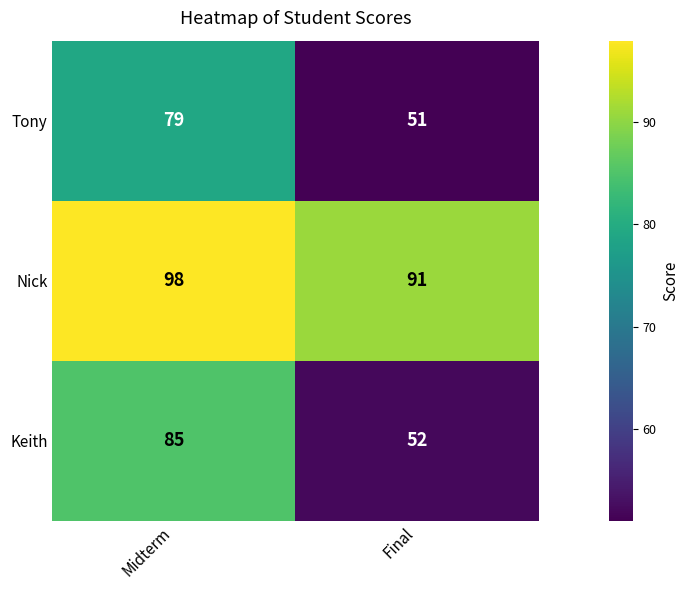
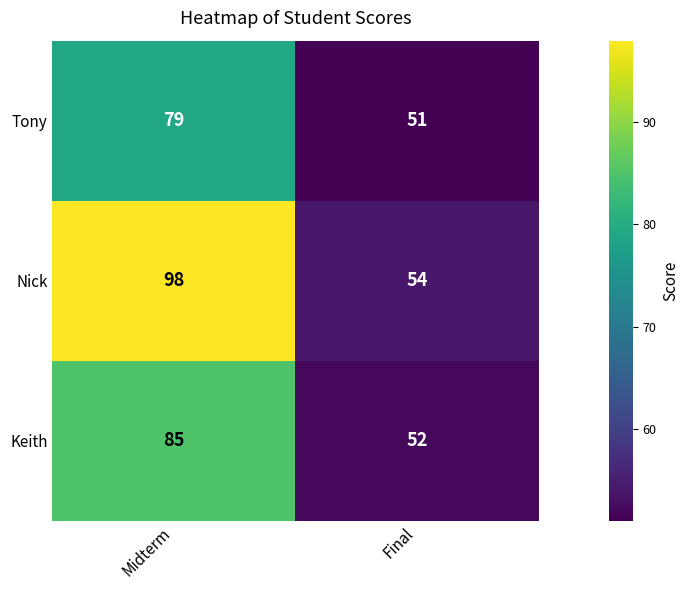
Nick, Final: 91 -> 54
